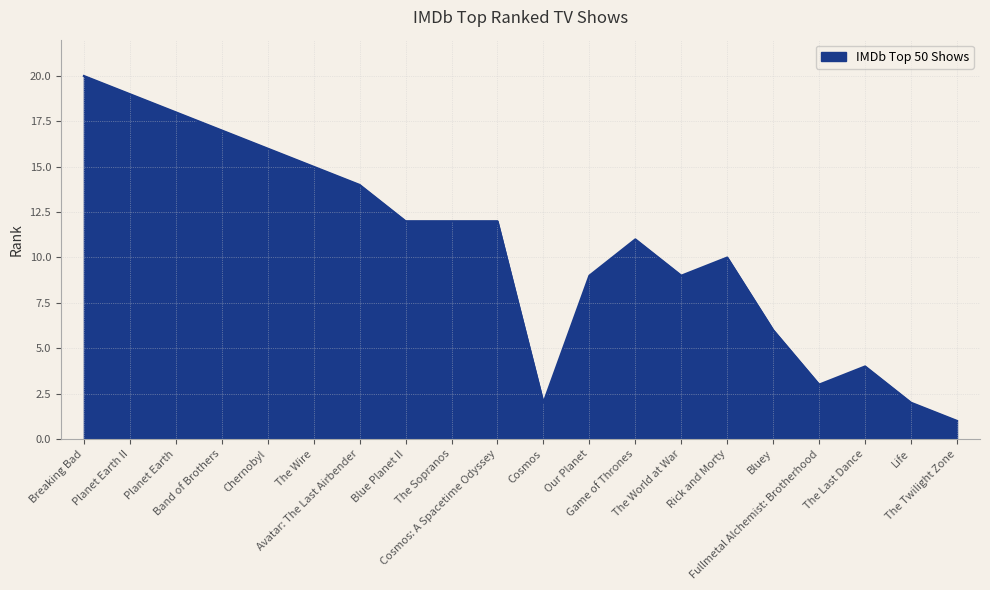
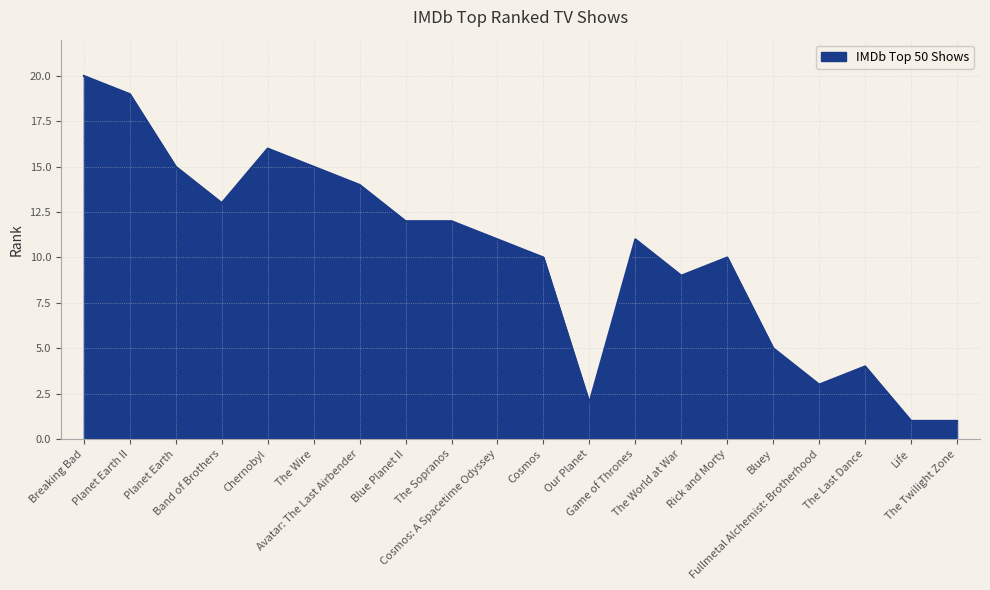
Planet Earth: 18.0 -> 15.0
Band of Brothers: 17.0 -> 13.0
Cosmos: A Spacetime Odyssey: 12.0 -> 11.0
Cosmos: 2.0 -> 10.0
Our Planet: 9.0 -> 2.0
Bluey: 6.0 -> 5.0
Life: 2.0 -> 1.0
